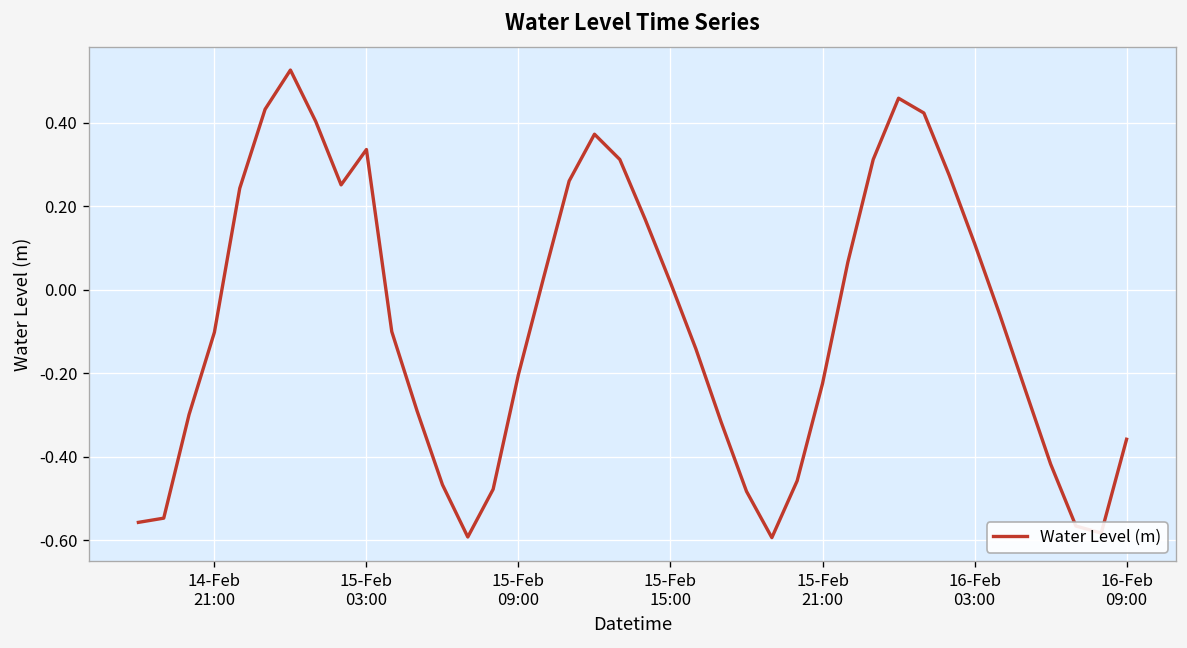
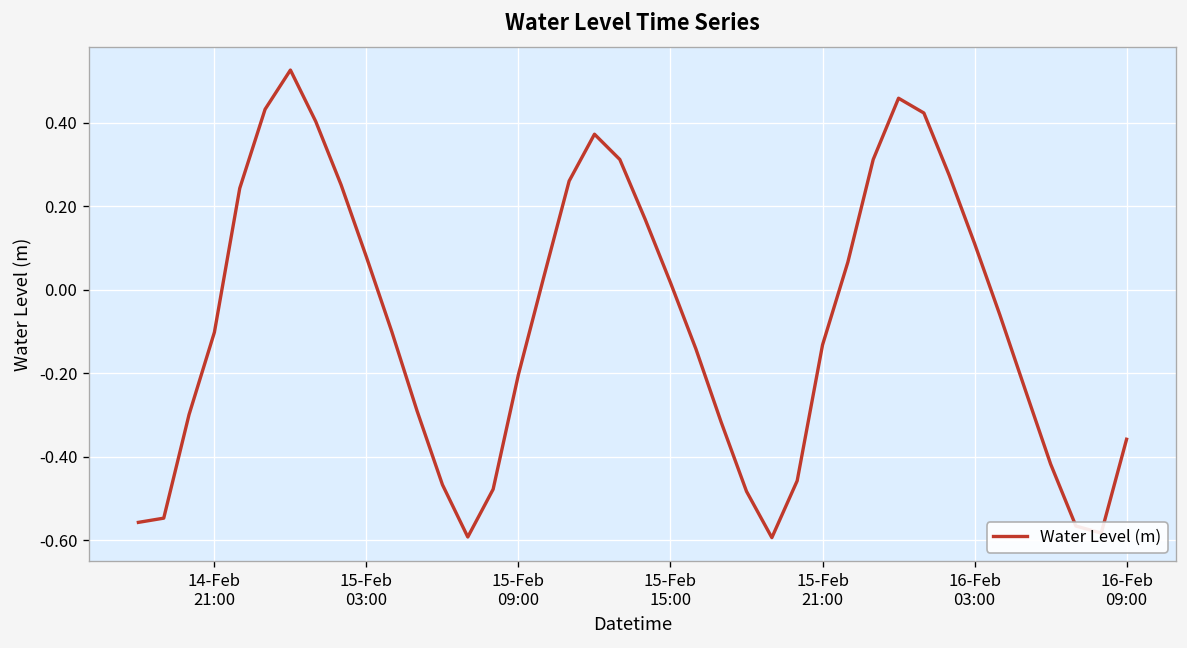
15-Feb 03:00: 0.34 -> 0.08
15-Feb 21:00: -0.23 -> -0.13
